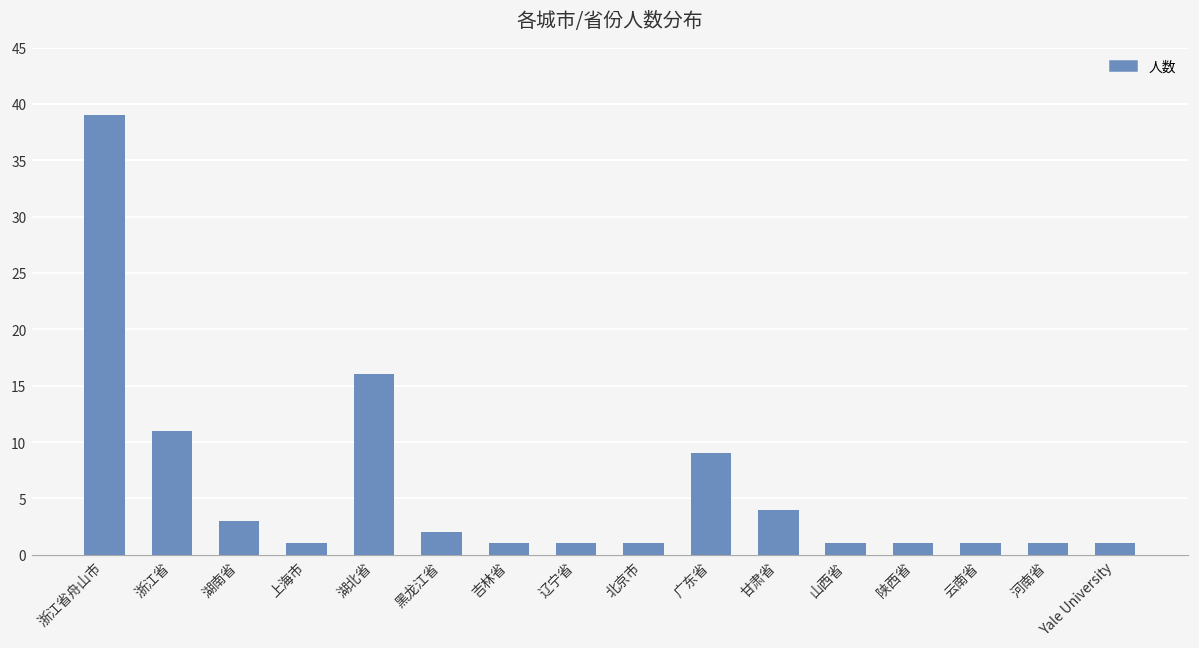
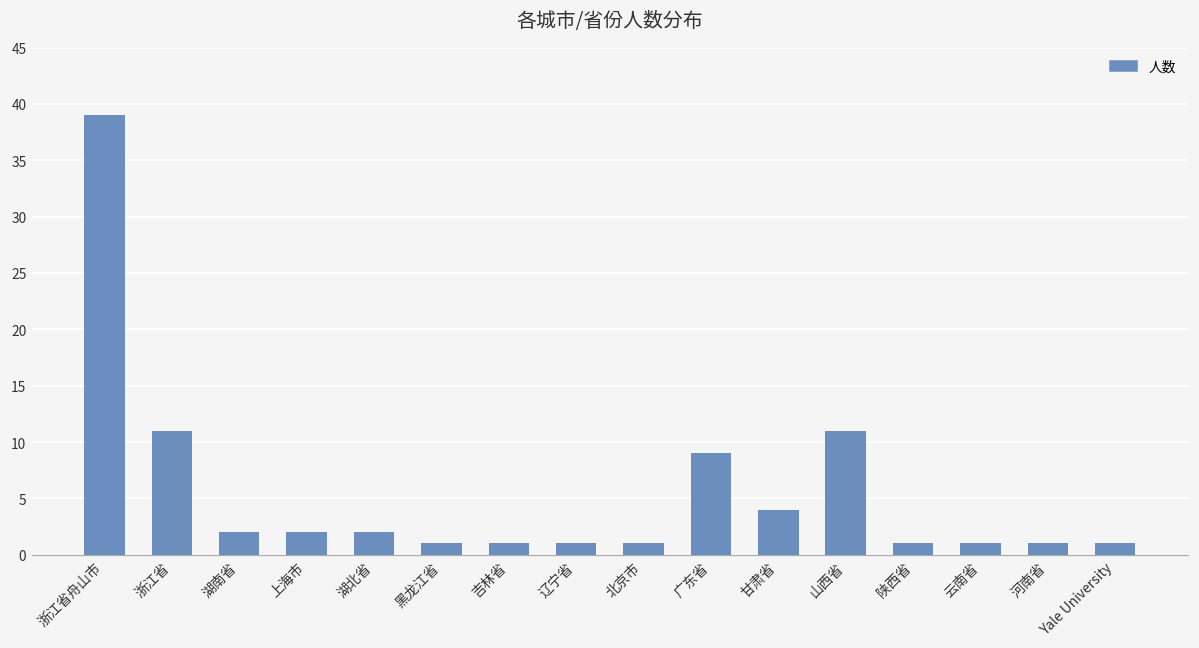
湖南省: 3 -> 2
上海市: 1 -> 2
湖北省: 16 -> 2
黑龙江省: 2 -> 1
山西省: 1 -> 11
